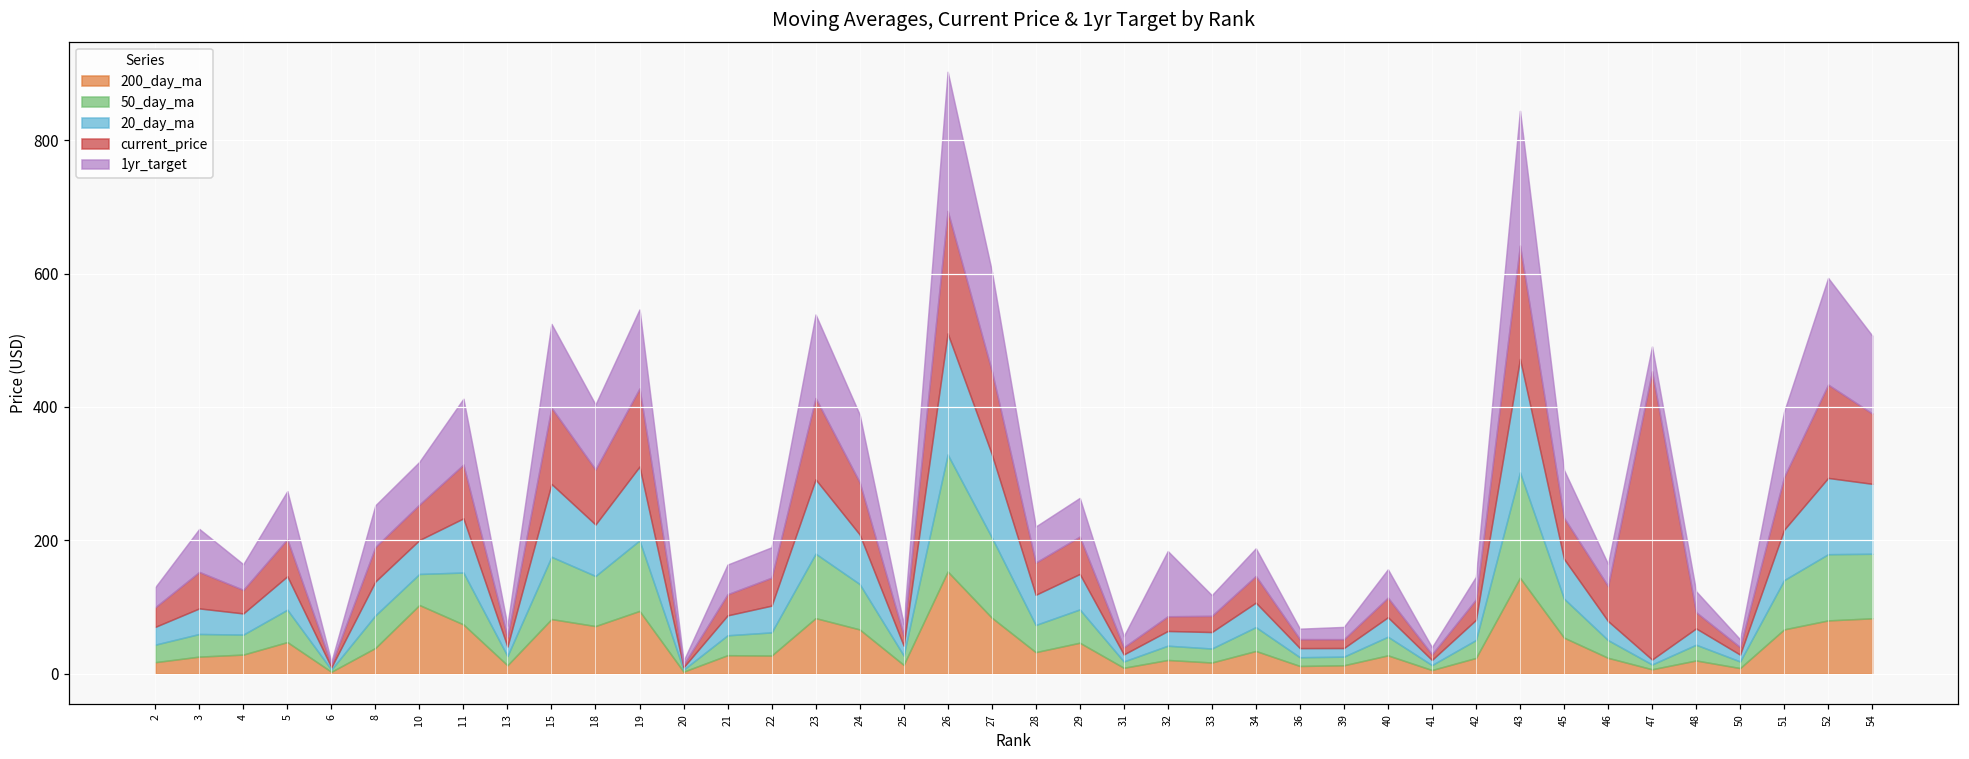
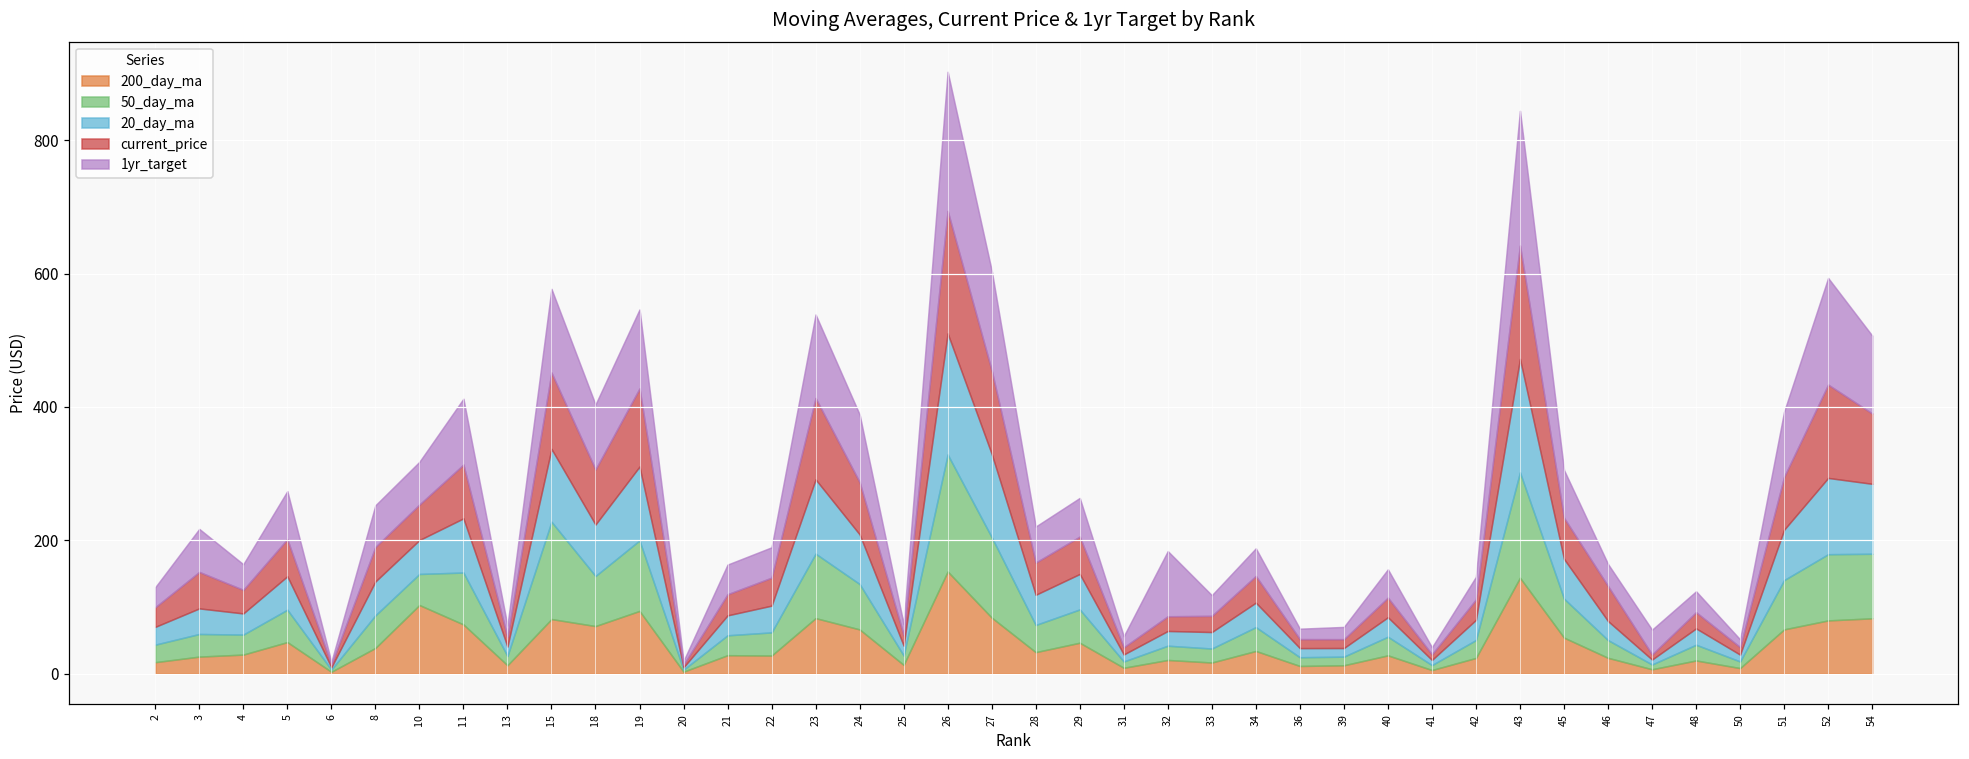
50_day_ma, 15: 90 -> 150
current_price, 47: 430 -> 10
